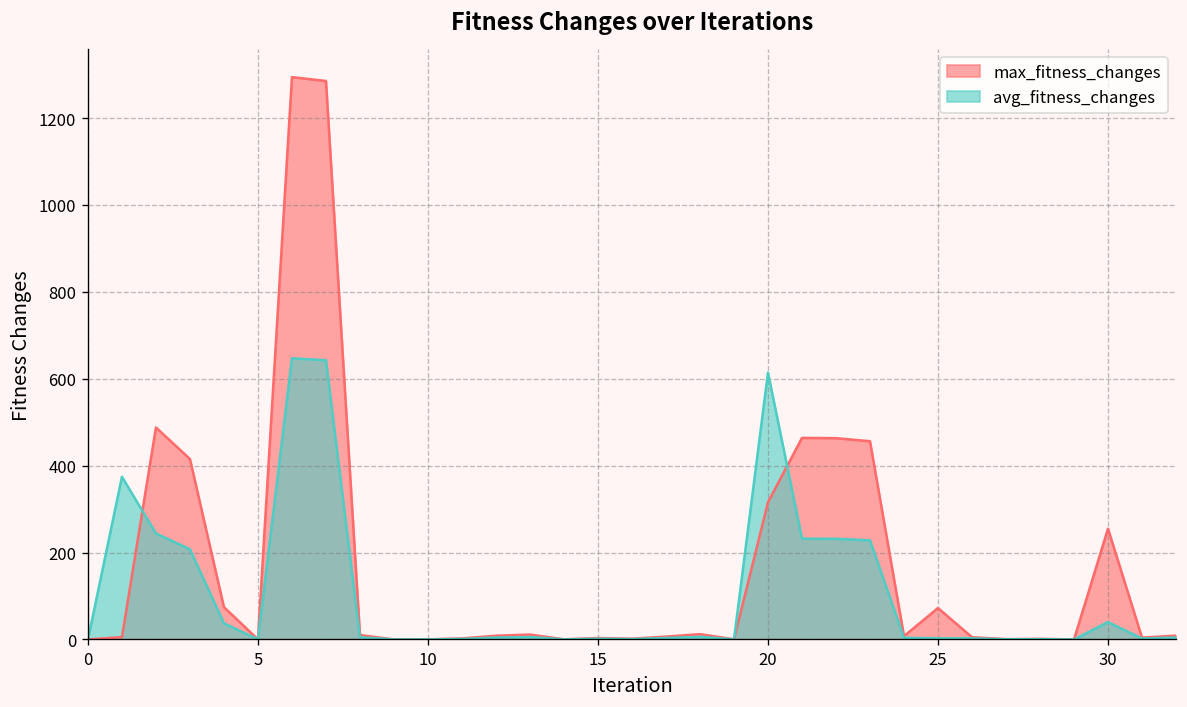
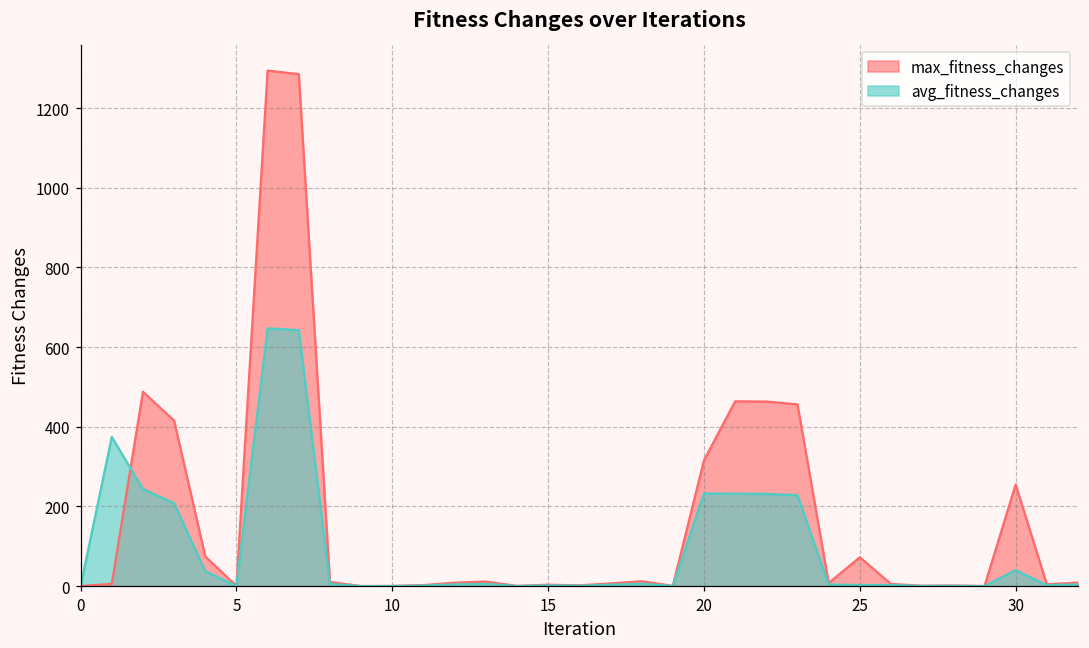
avg_fitness_changes, 20: 610 -> 230
